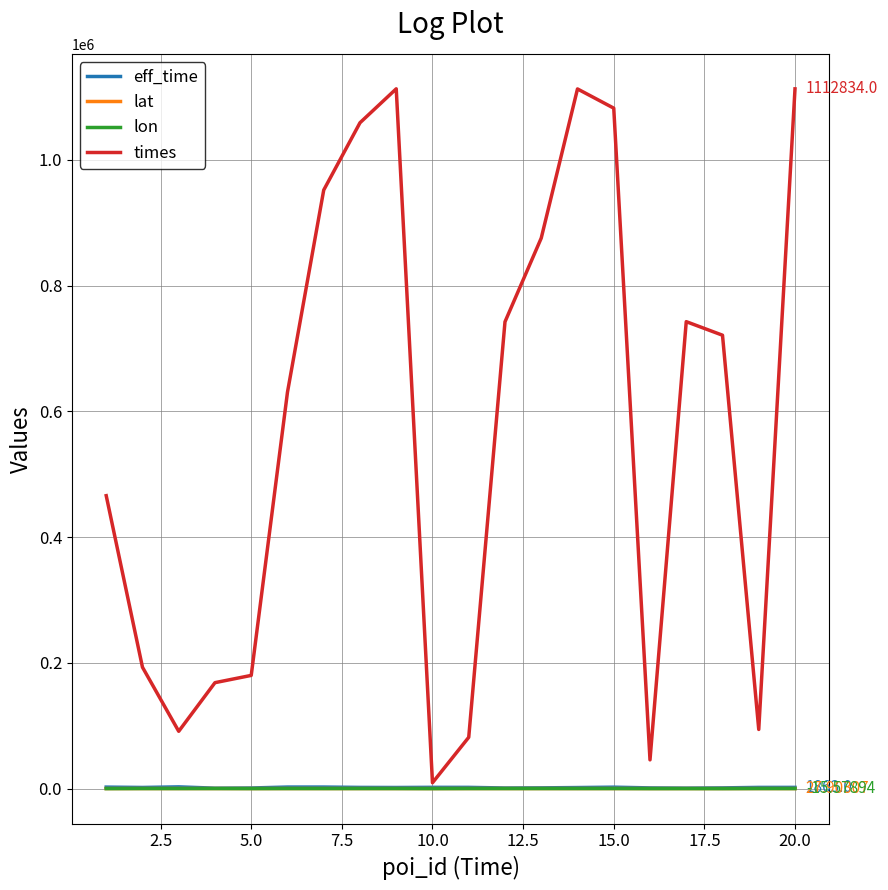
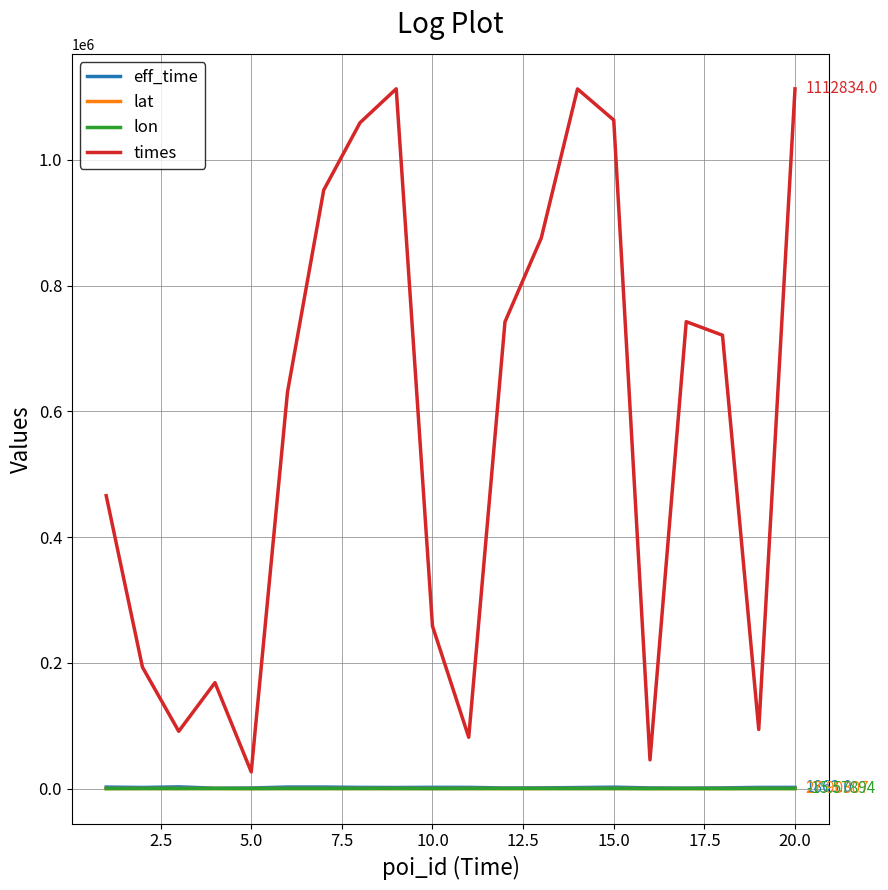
times, 5.0: 180000 -> 30000
times, 10.0: 10000 -> 260000
times, 15.0: 1080000 -> 1060000
